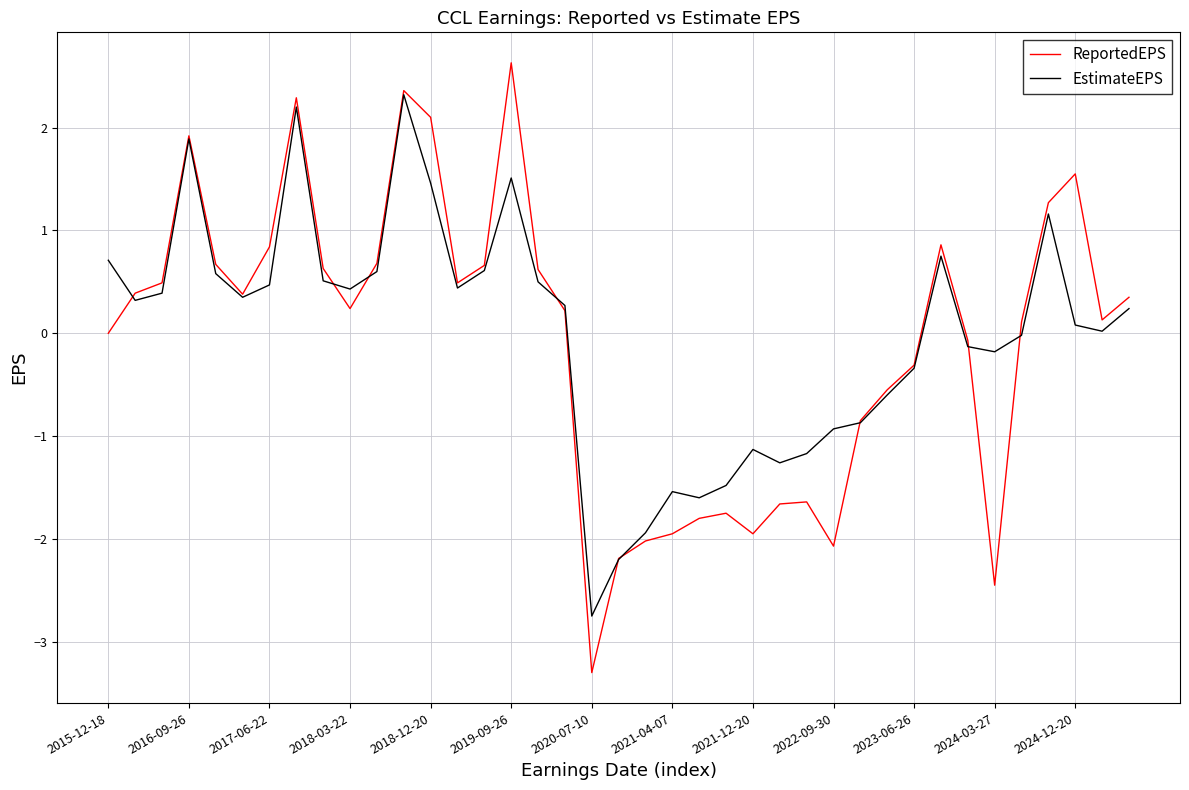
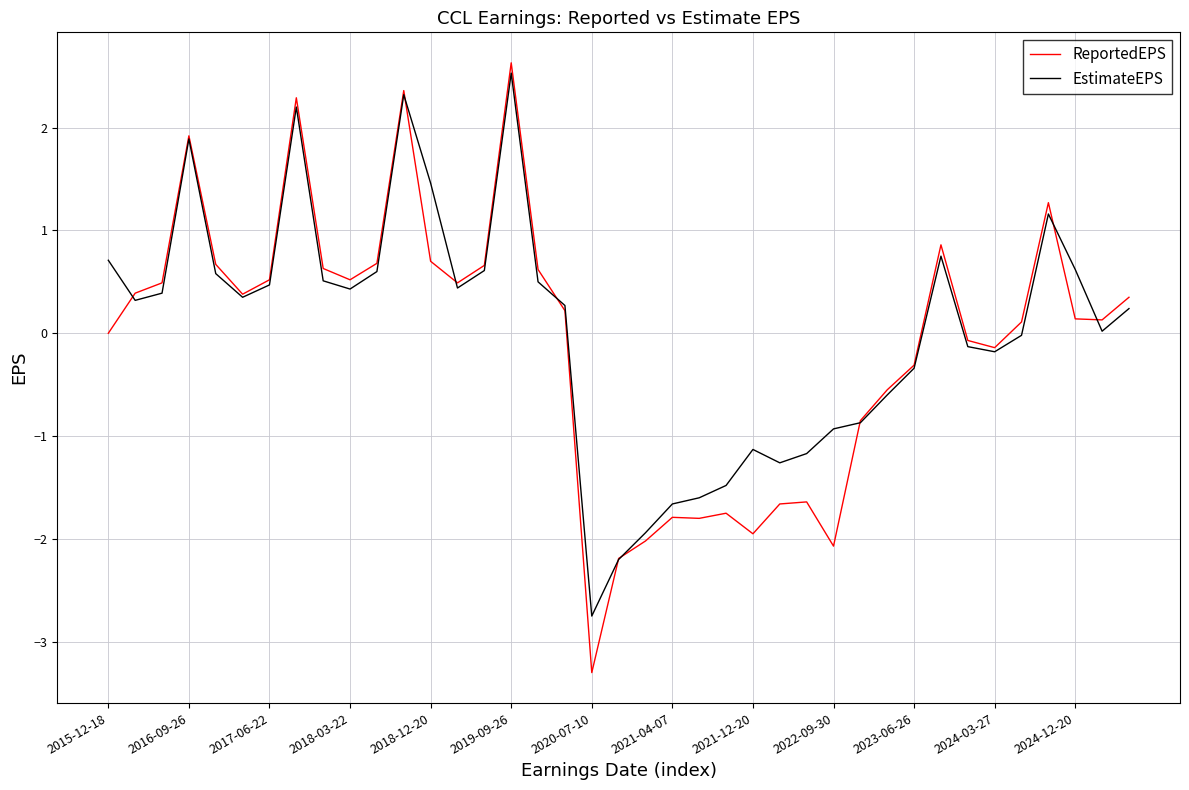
ReportedEPS, 2017-06-22: 0.84 -> 0.52
ReportedEPS, 2018-03-22: 0.24 -> 0.52
ReportedEPS, 2018-12-20: 2.1 -> 0.7
EstimateEPS, 2019-09-26: 1.51 -> 2.53
ReportedEPS, 2021-04-07: -1.95 -> -1.79
EstimateEPS, 2021-04-07: -1.54 -> -1.66
ReportedEPS, 2024-03-27: -2.45 -> -0.14
ReportedEPS, 2024-12-20: 1.55 -> 0.14
EstimateEPS, 2024-12-20: 0.08 -> 0.62
